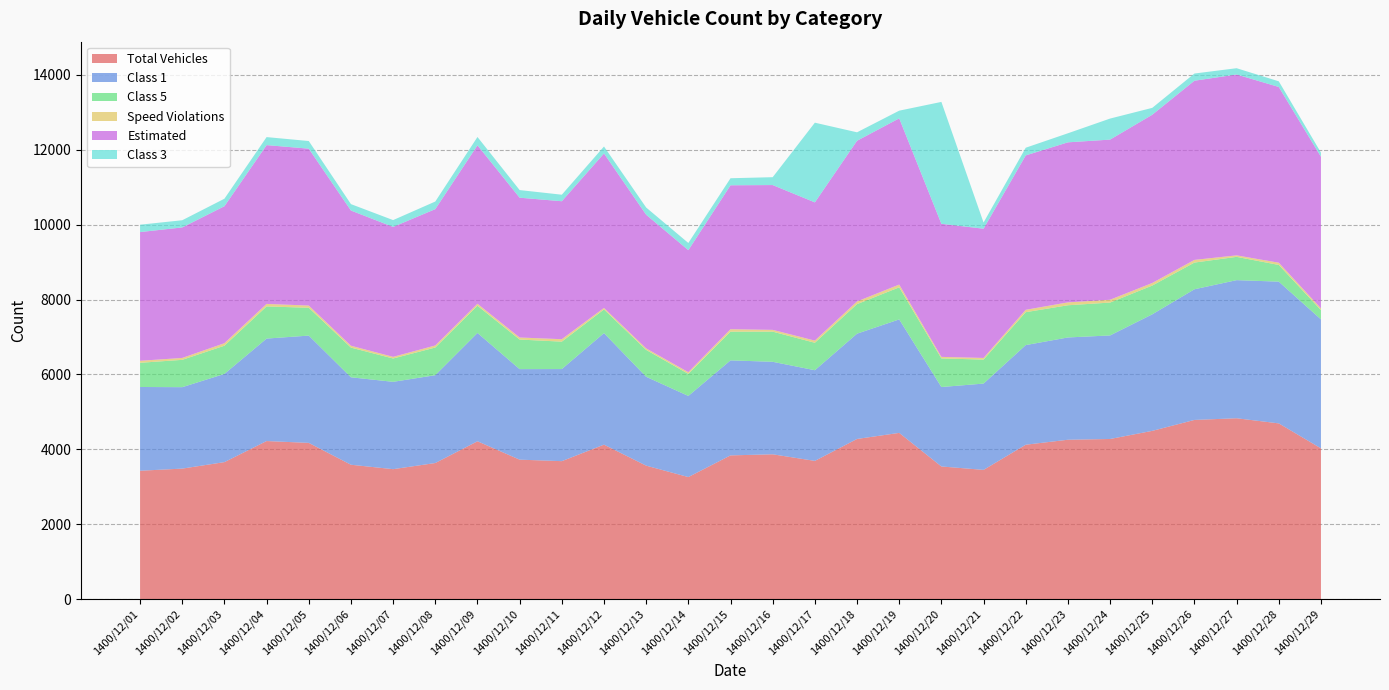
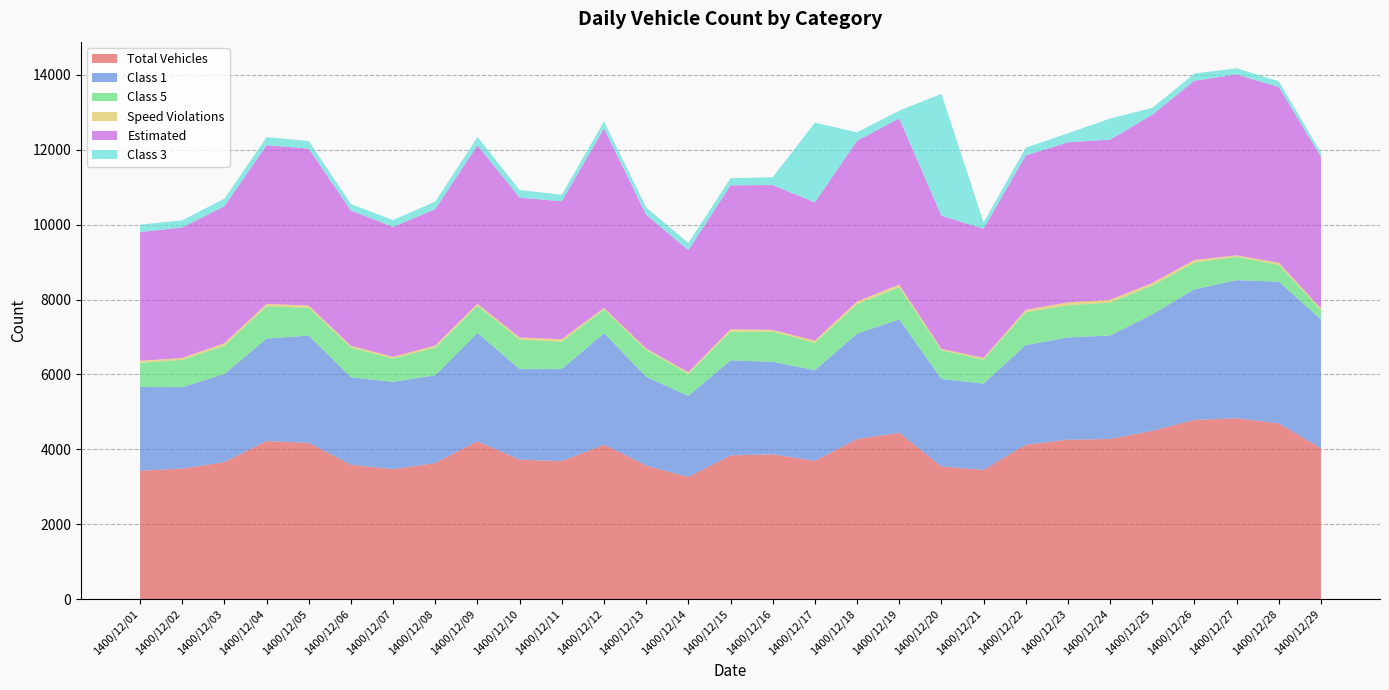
Estimated, 1400/12/12: 4100 -> 4800
Class 1, 1400/12/20: 2100 -> 2300
